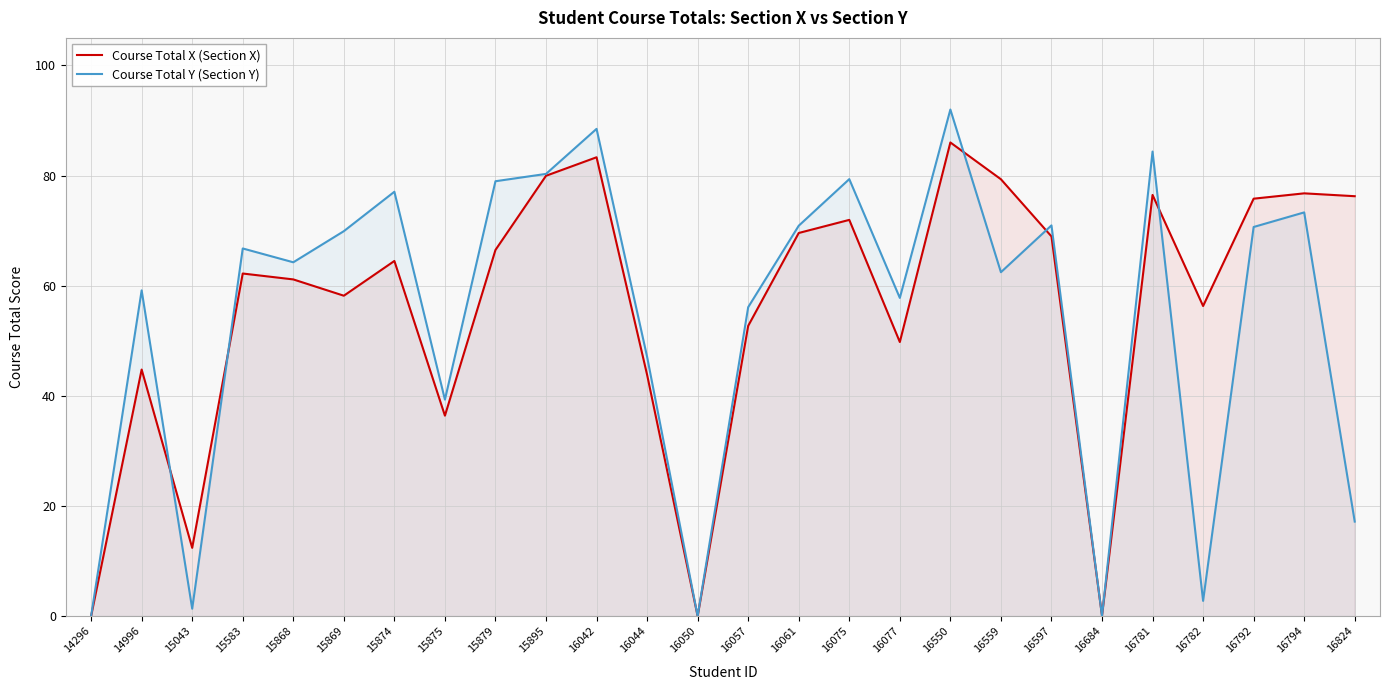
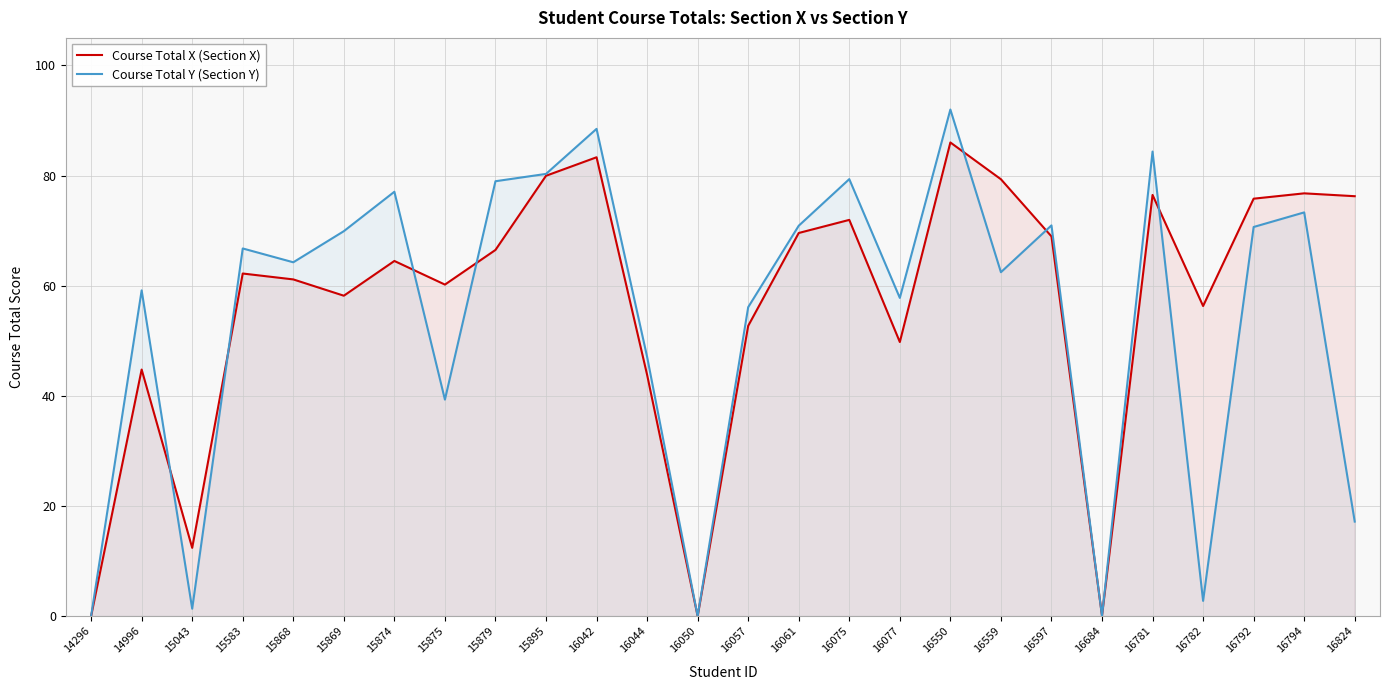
Course Total X (Section X), 15875: 36 -> 60
